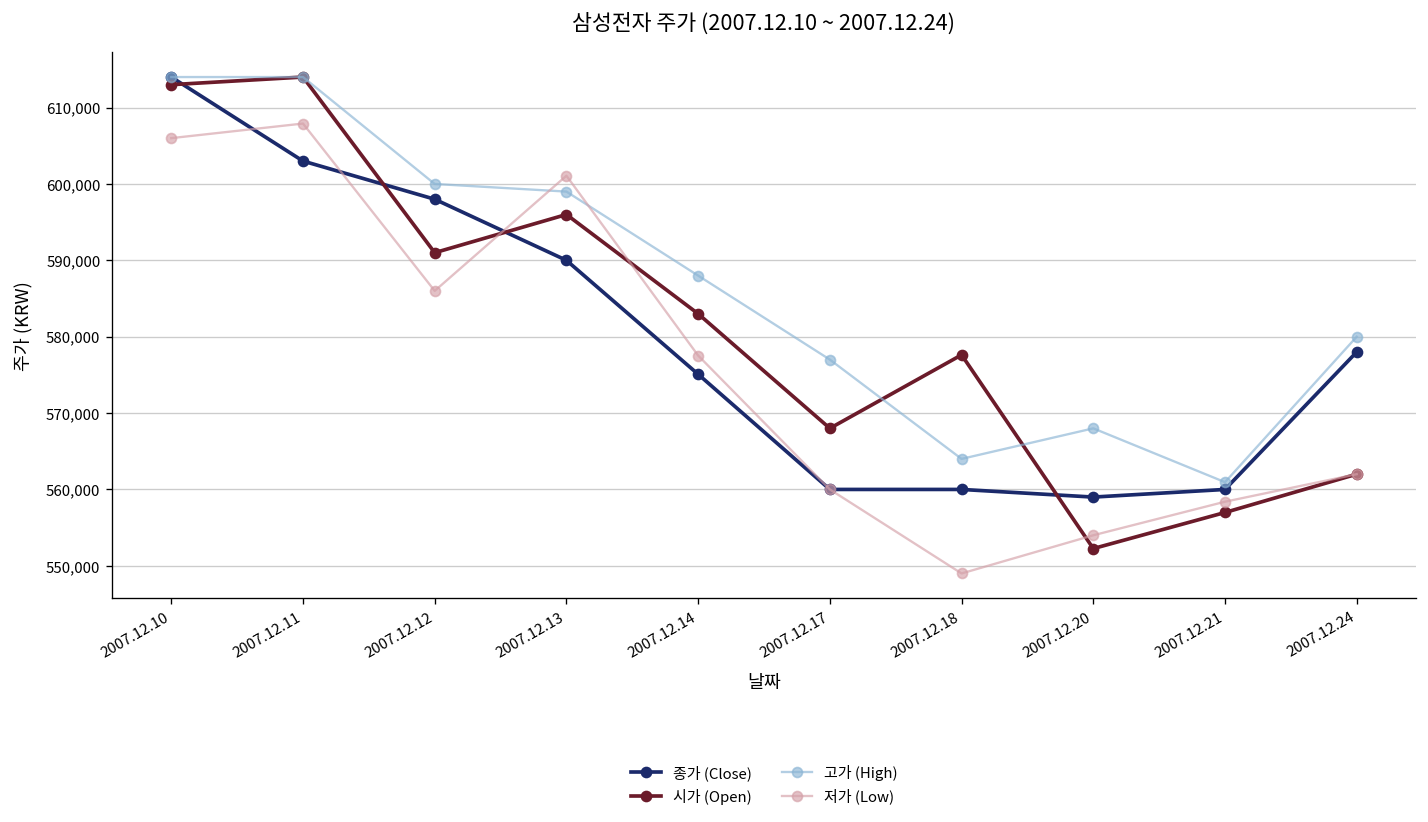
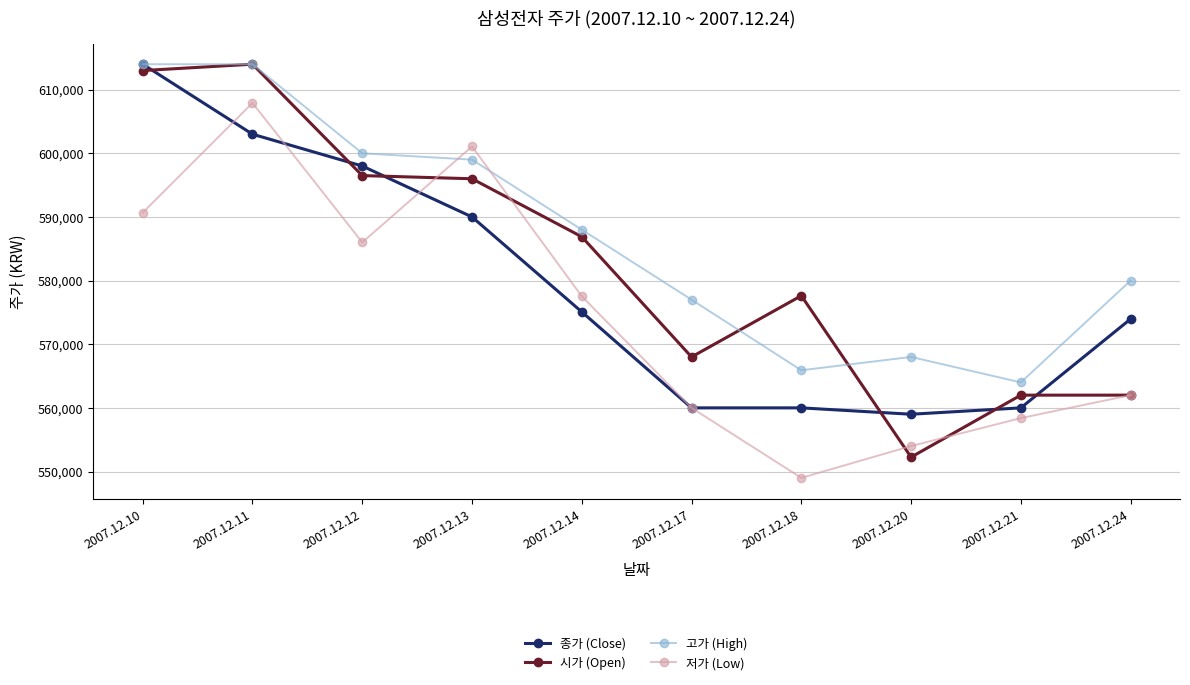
저가 (Low), 2007.12.10: 606,000 -> 591,000
시가 (Open), 2007.12.12: 591,000 -> 596,000
시가 (Open), 2007.12.14: 583,000 -> 587,000
고가 (High), 2007.12.18: 564,000 -> 566,000
시가 (Open), 2007.12.21: 557,000 -> 562,000
고가 (High), 2007.12.21: 561,000 -> 564,000
종가 (Close), 2007.12.24: 578,000 -> 574,000
